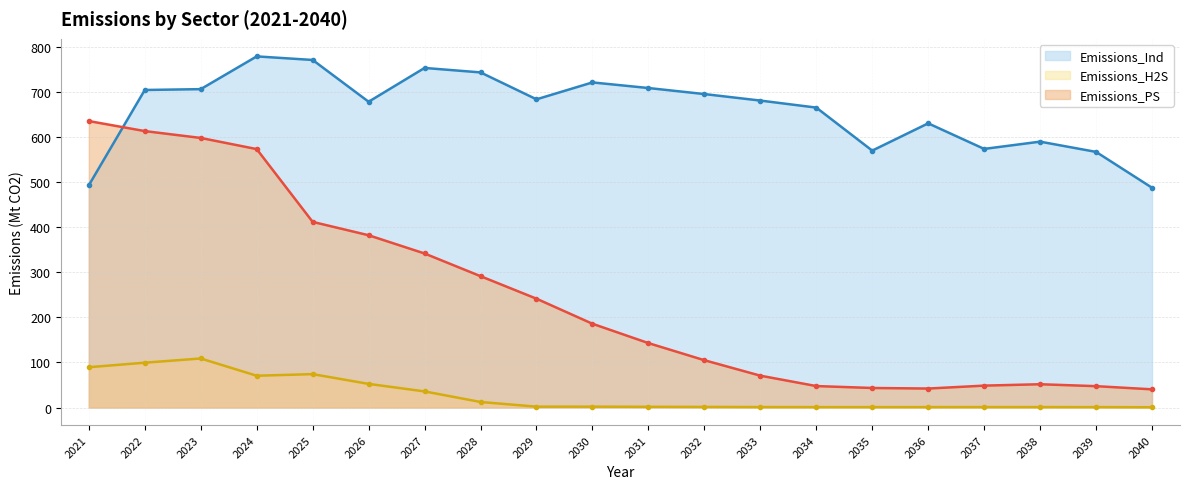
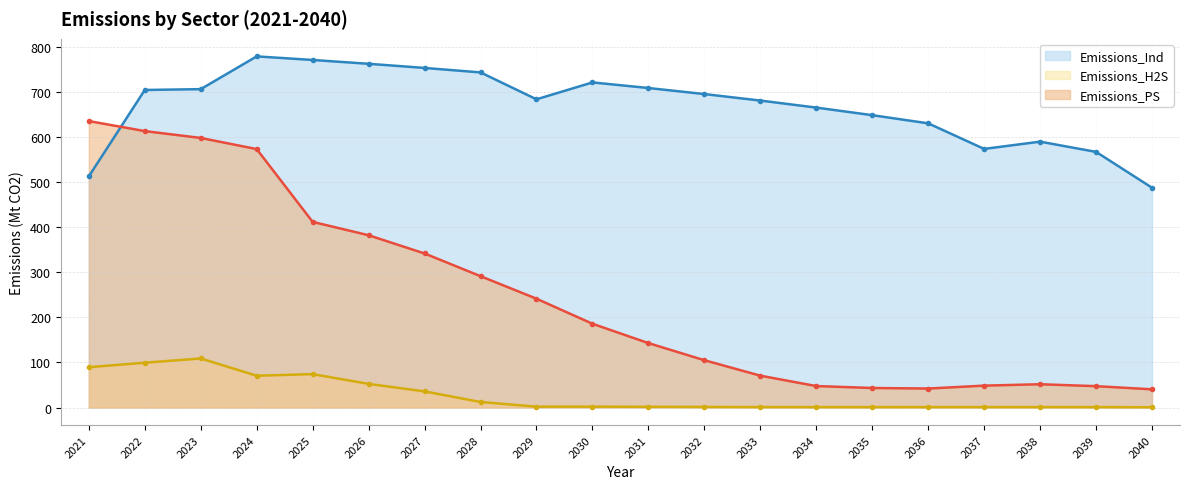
Emissions_Ind, 2021: 490 -> 510
Emissions_Ind, 2026: 680 -> 760
Emissions_Ind, 2035: 570 -> 650
